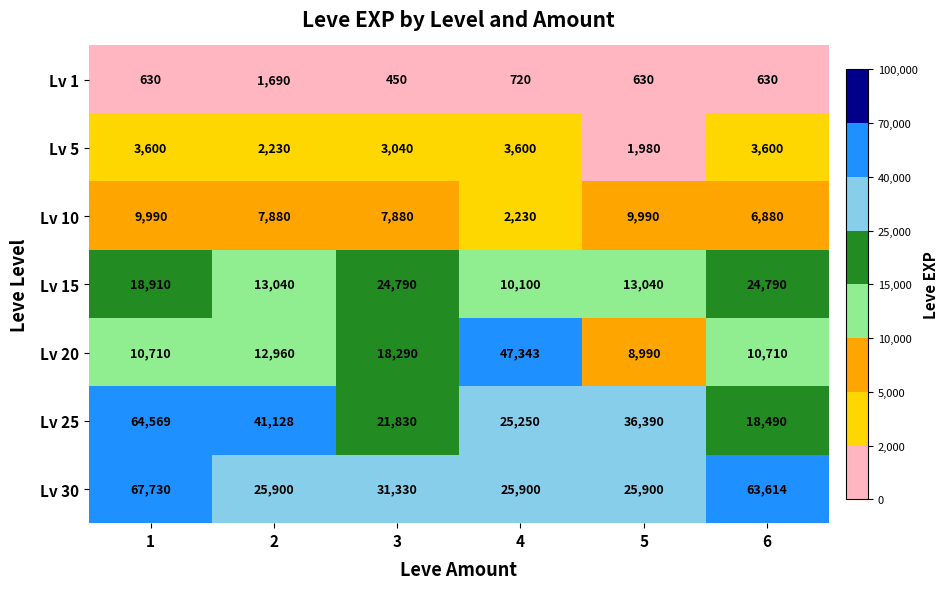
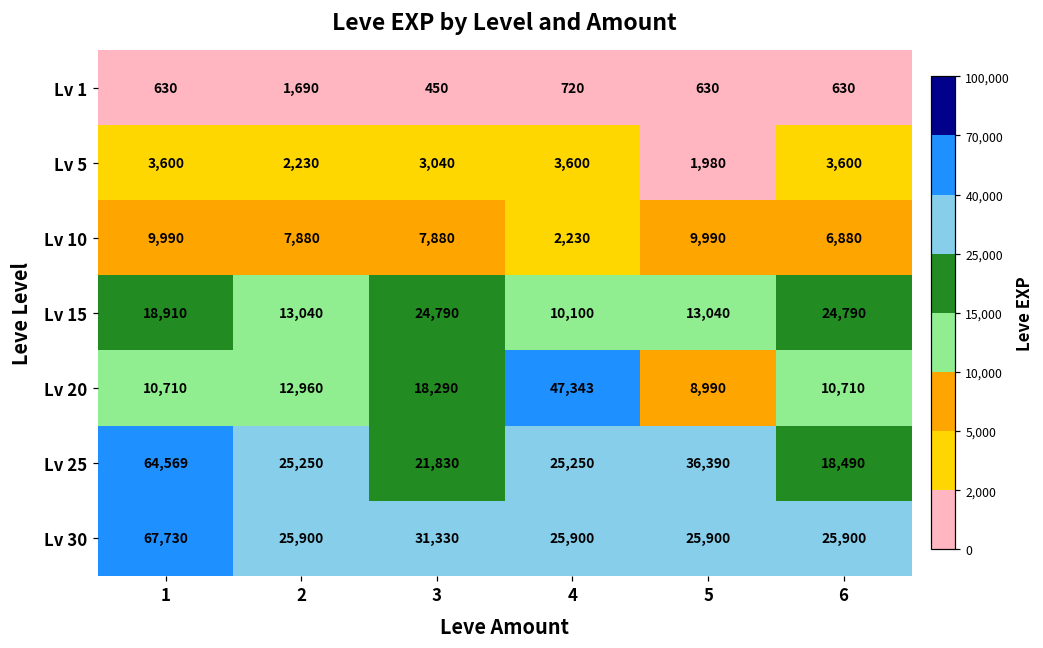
Lv 25, 2: 41,128 -> 25,250
Lv 30, 6: 63,614 -> 25,900
